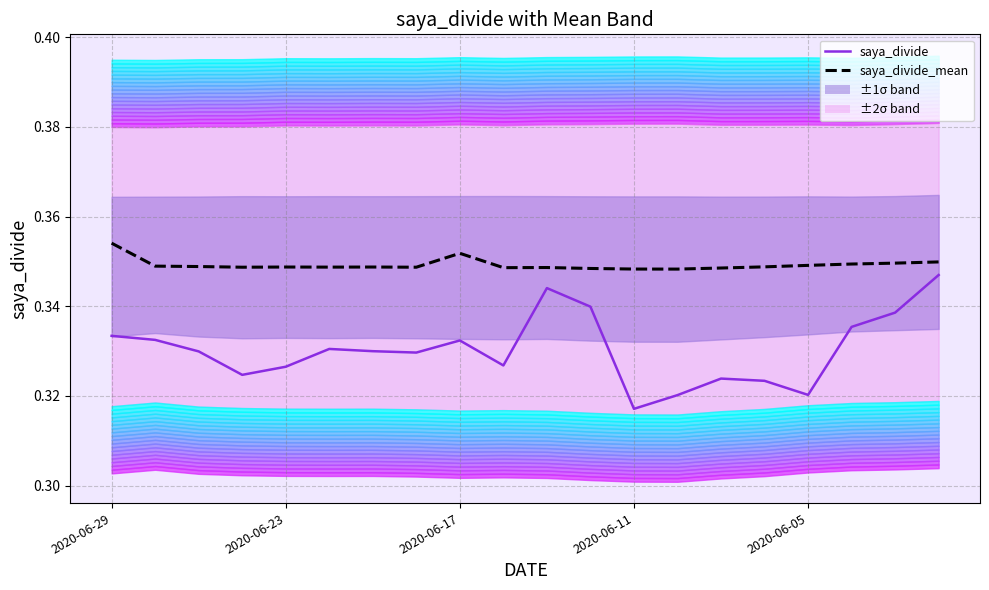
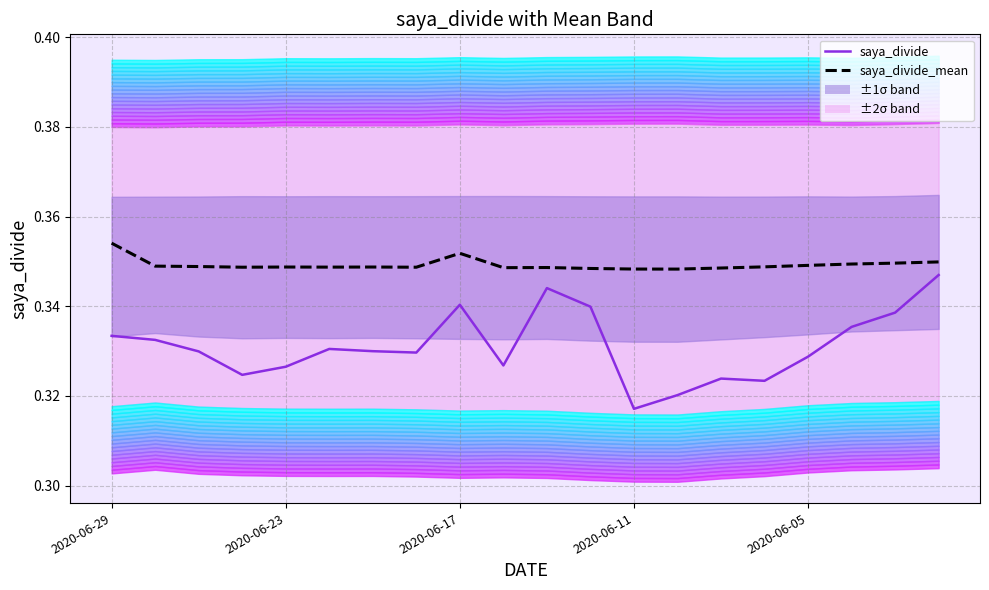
saya_divide, 2020-06-17: 0.332 -> 0.340
saya_divide, 2020-06-05: 0.320 -> 0.329
